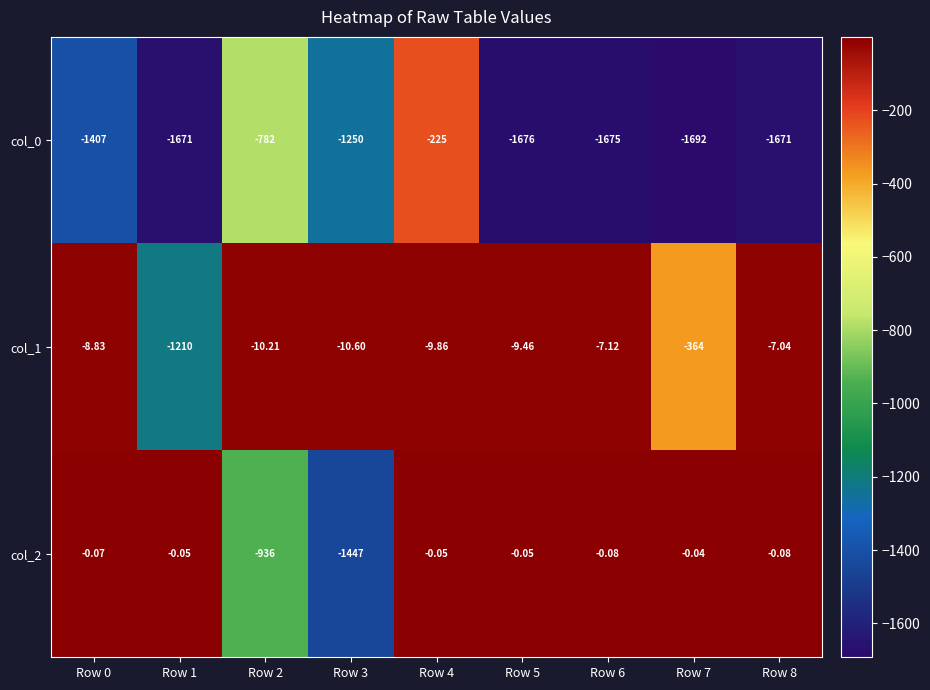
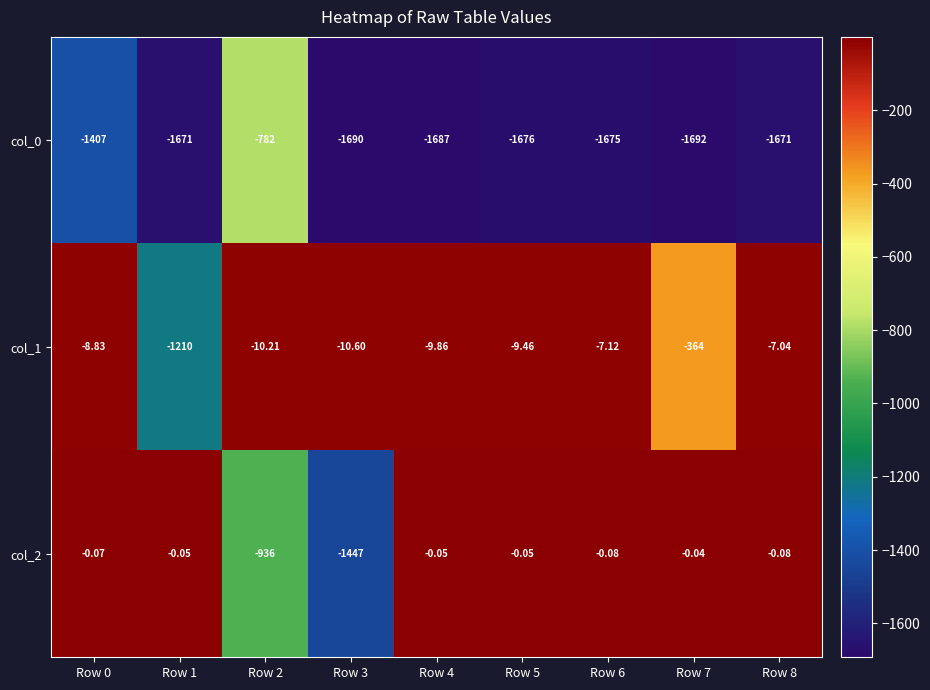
col_0, Row 3: -1250 -> -1690
col_0, Row 4: -225 -> -1687
